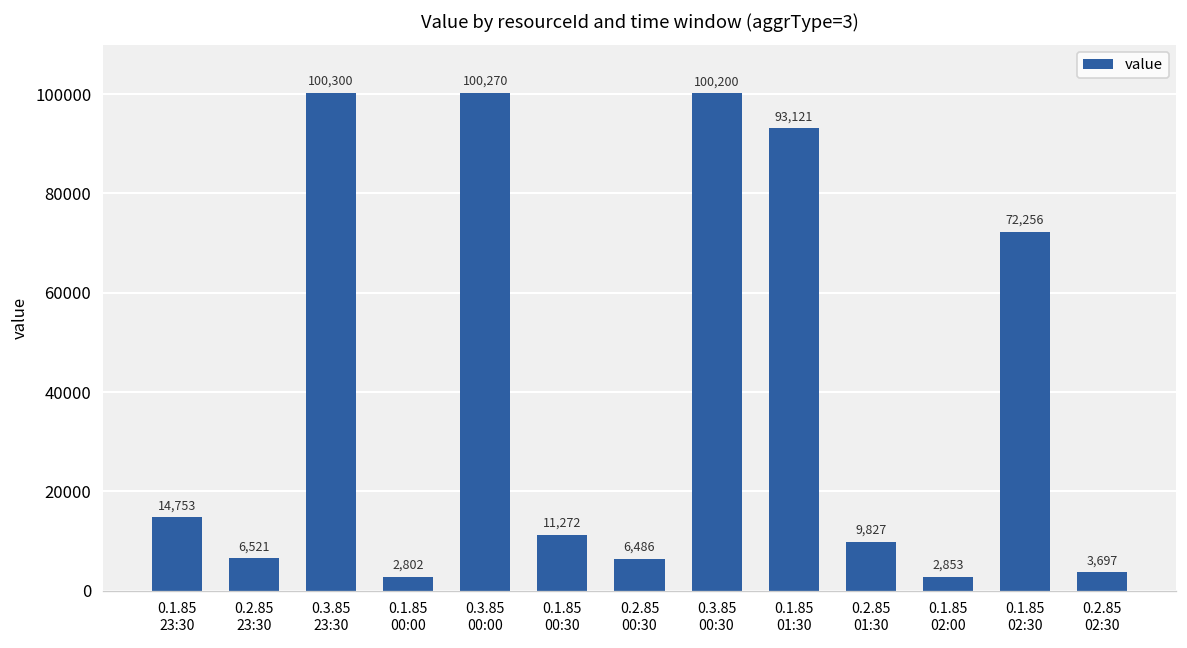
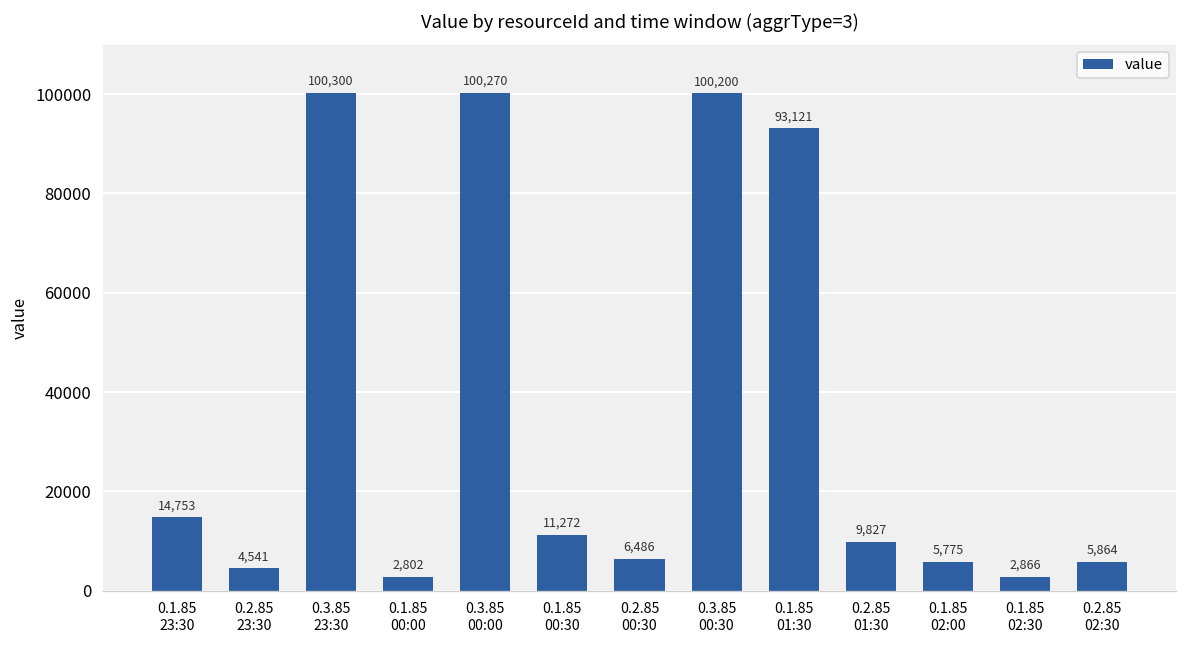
0.2.85 23:30: 6,521 -> 4,541
0.1.85 02:00: 2,853 -> 5,775
0.1.85 02:30: 72,256 -> 2,866
0.2.85 02:30: 3,697 -> 5,864
